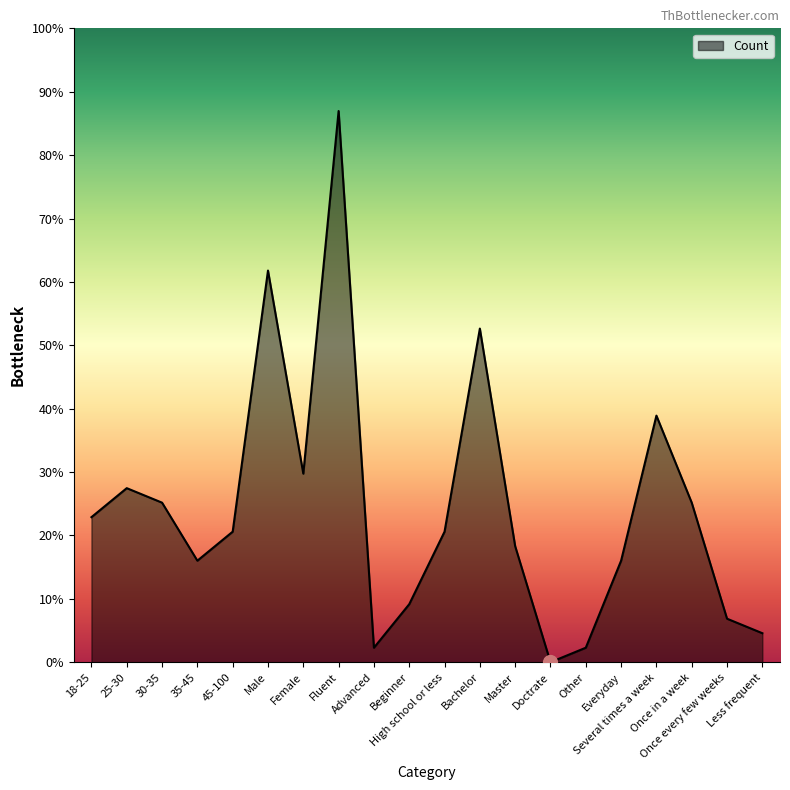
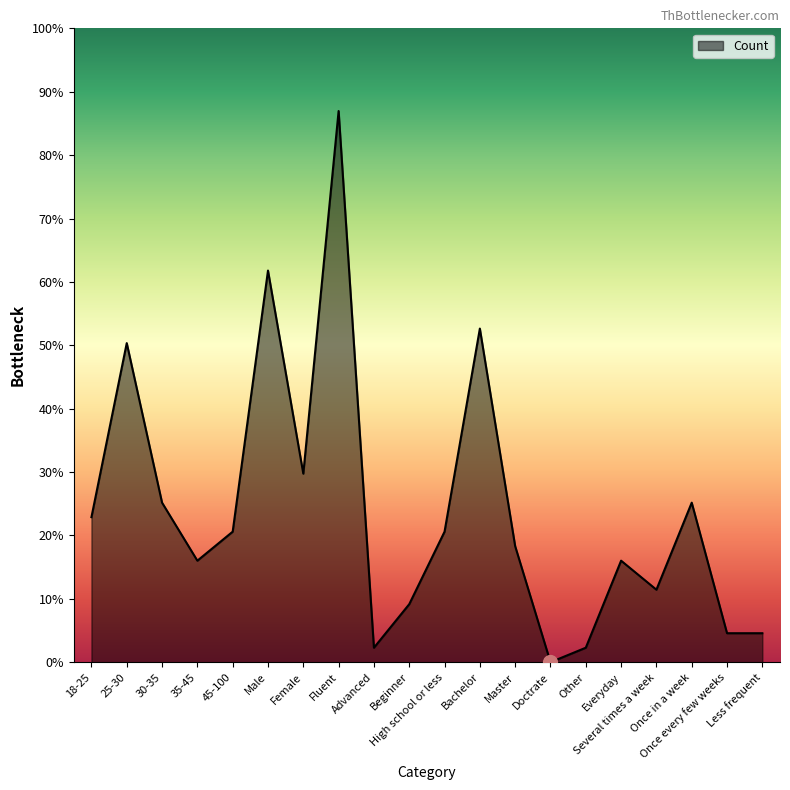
Count, 25-30: 27% -> 50%
Count, Several times a week: 39% -> 11%
Count, Once every few weeks: 7% -> 5%
